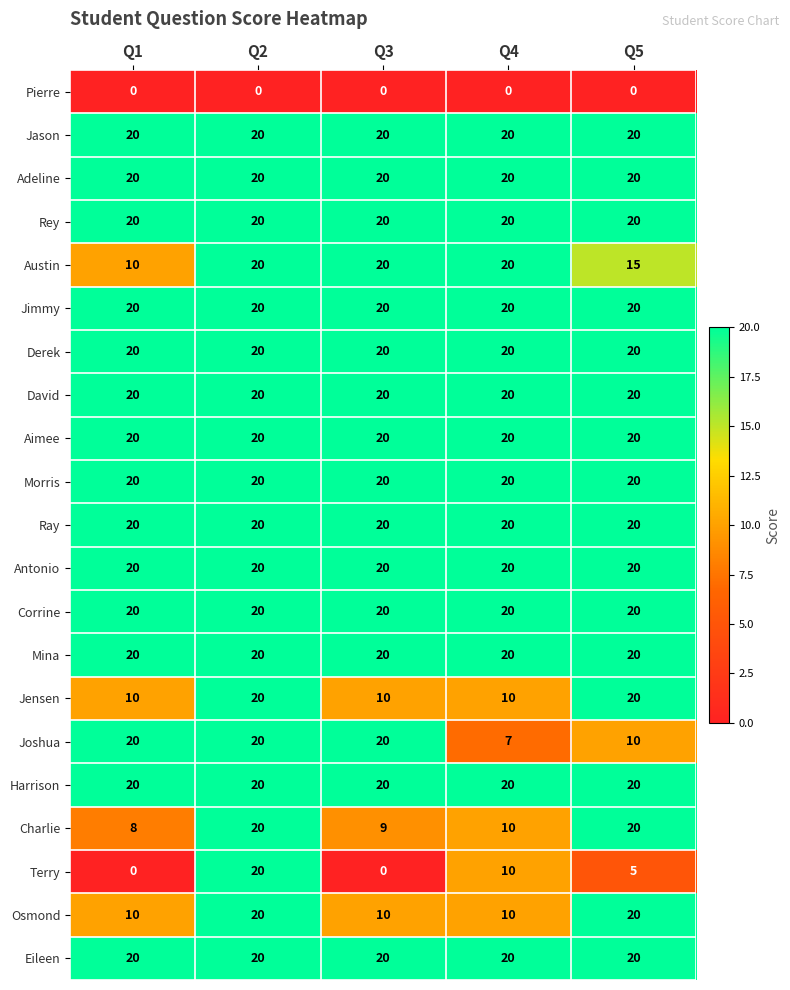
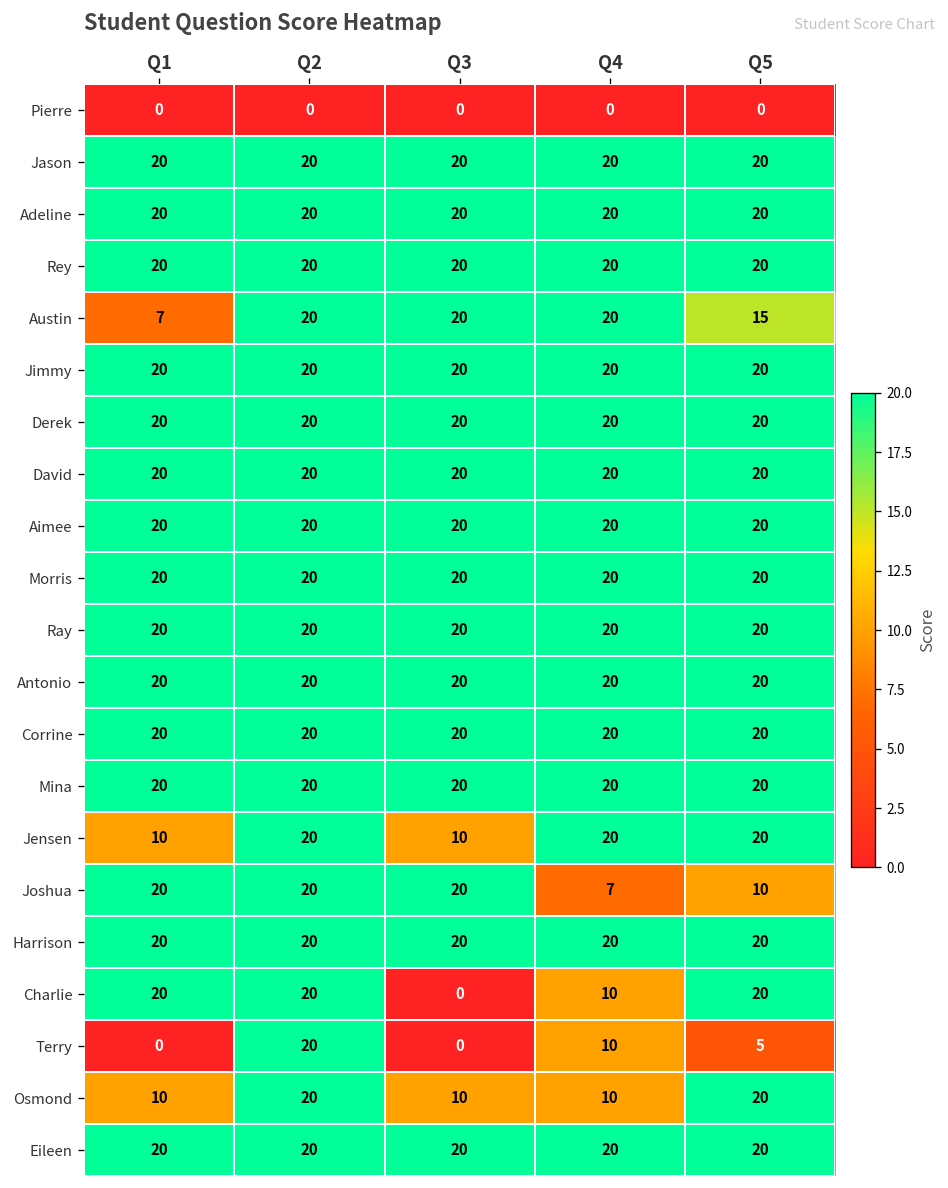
Austin, Q1: 10 -> 7
Jensen, Q4: 10 -> 20
Charlie, Q1: 8 -> 20
Charlie, Q3: 9 -> 0
